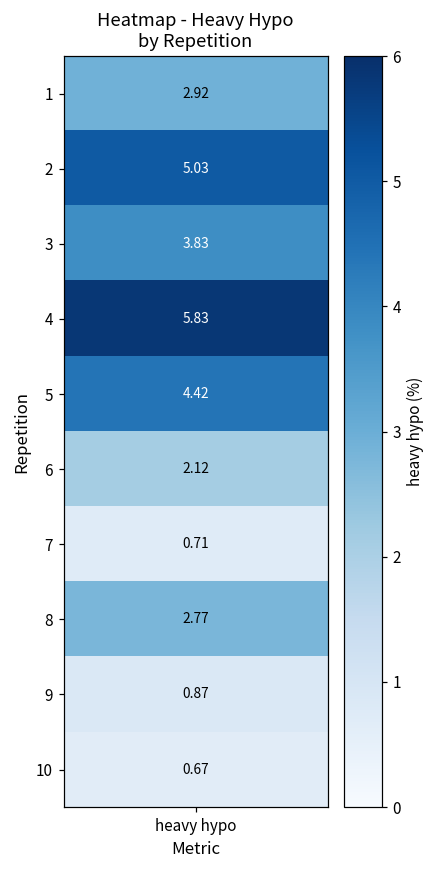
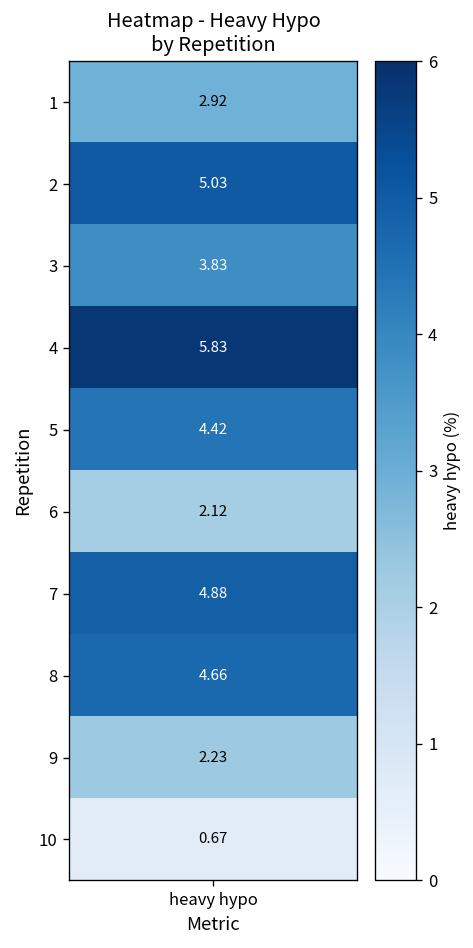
7, heavy hypo: 0.71 -> 4.88
8, heavy hypo: 2.77 -> 4.66
9, heavy hypo: 0.87 -> 2.23
